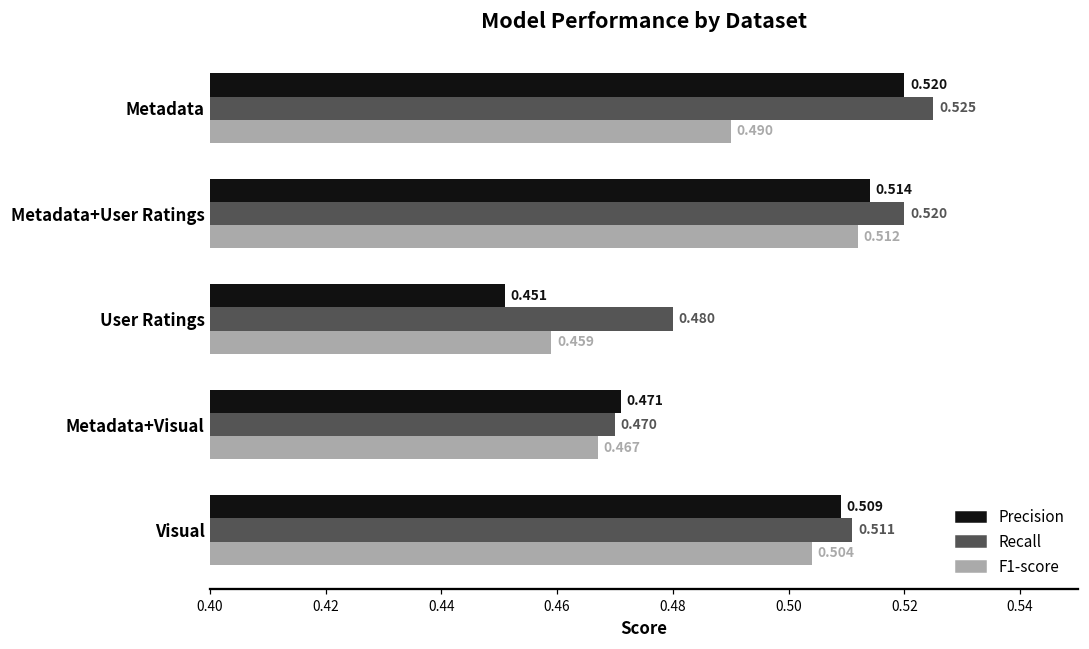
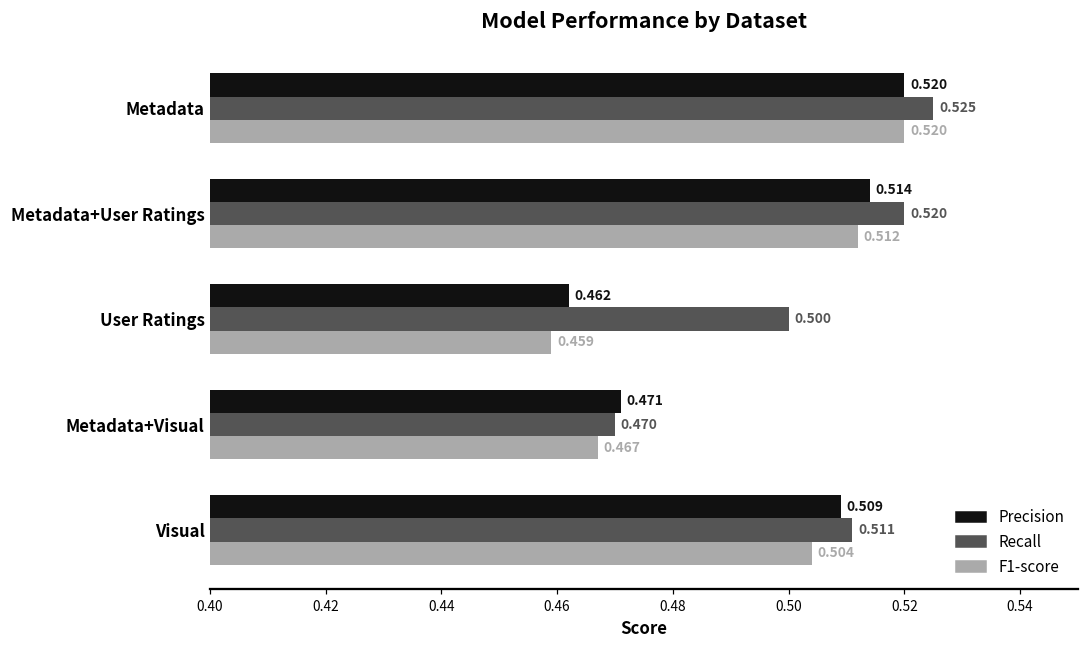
F1-score, Metadata: 0.490 -> 0.520
Precision, User Ratings: 0.451 -> 0.462
Recall, User Ratings: 0.480 -> 0.500
